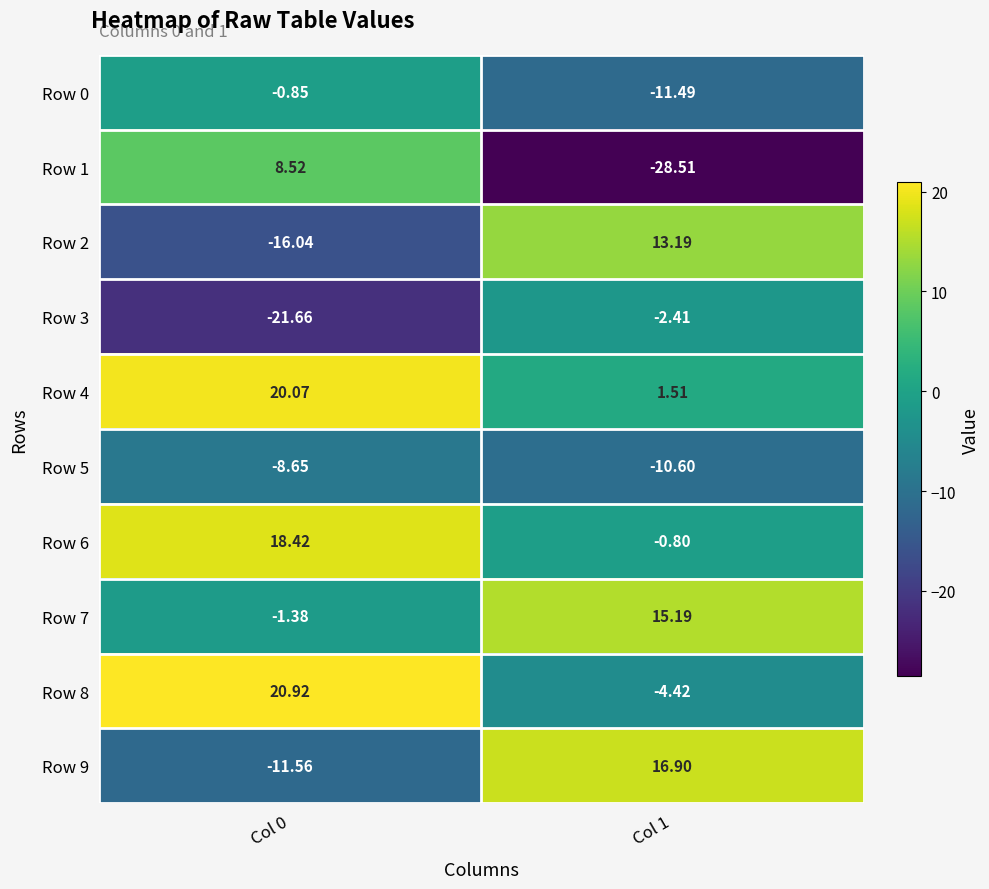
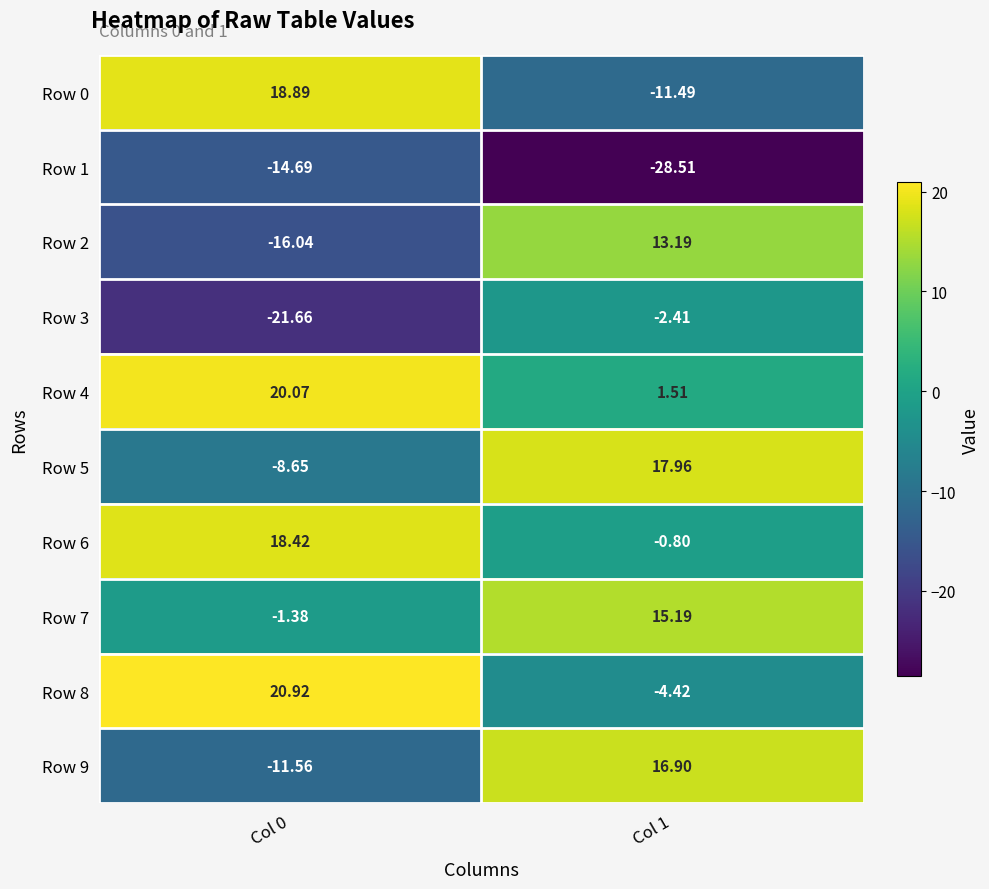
Row 0, Col 0: -0.85 -> 18.89
Row 1, Col 0: 8.52 -> -14.69
Row 5, Col 1: -10.60 -> 17.96
